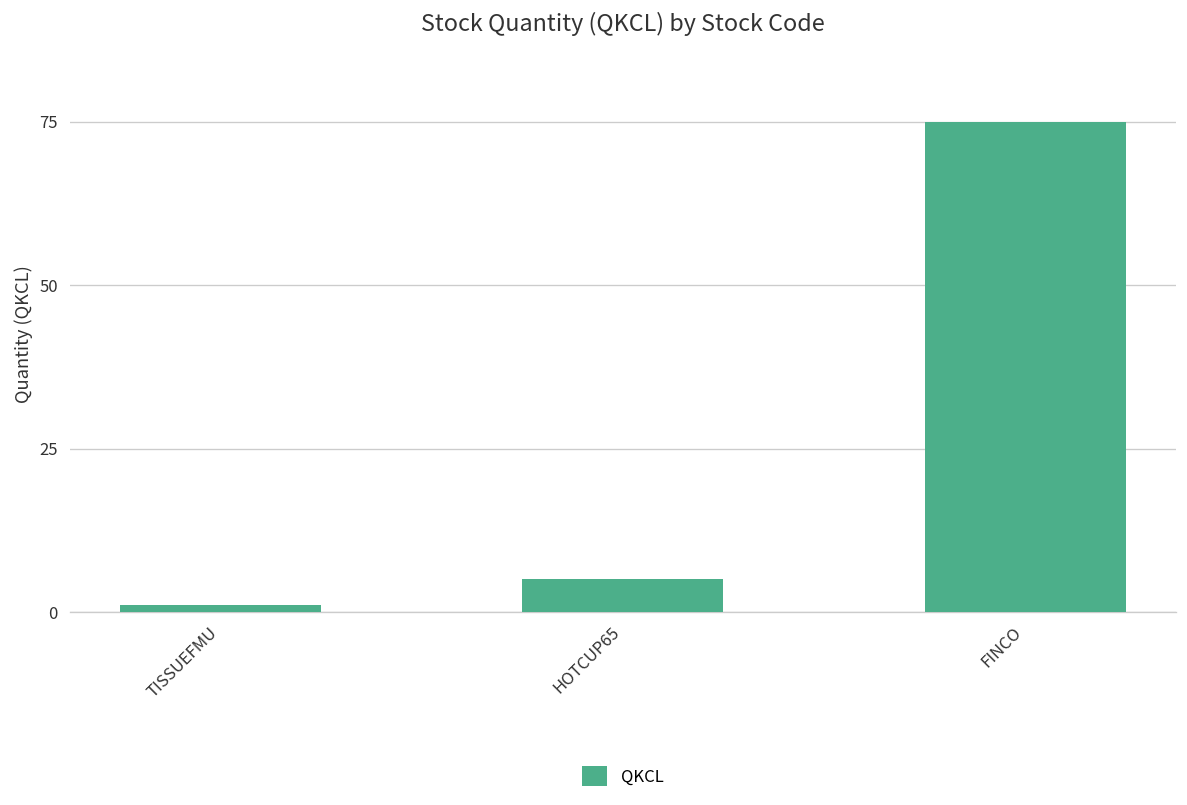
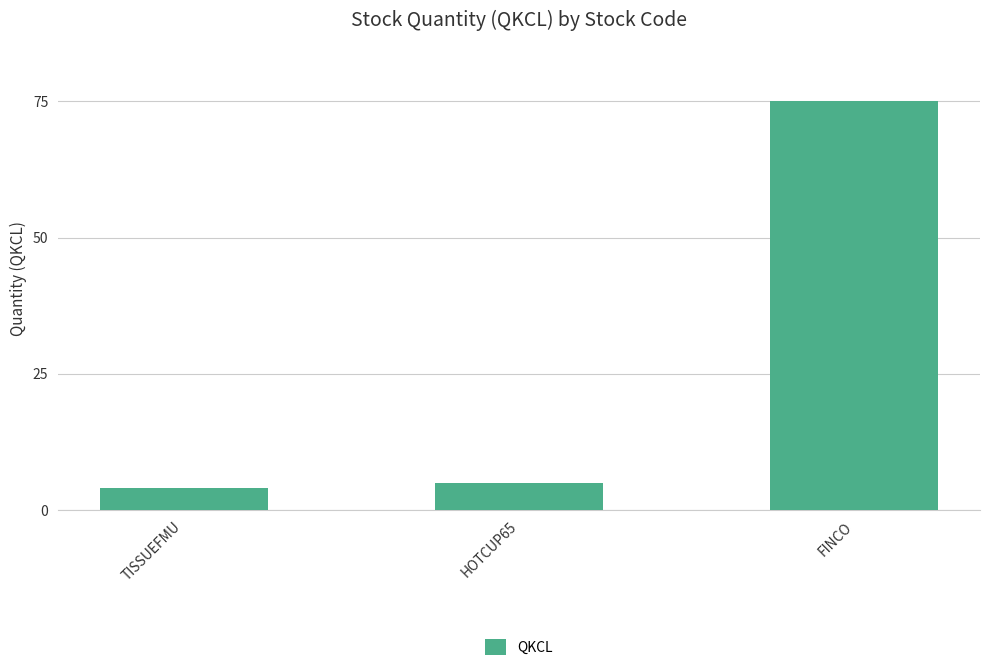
TISSUEFMU: 1 -> 4
